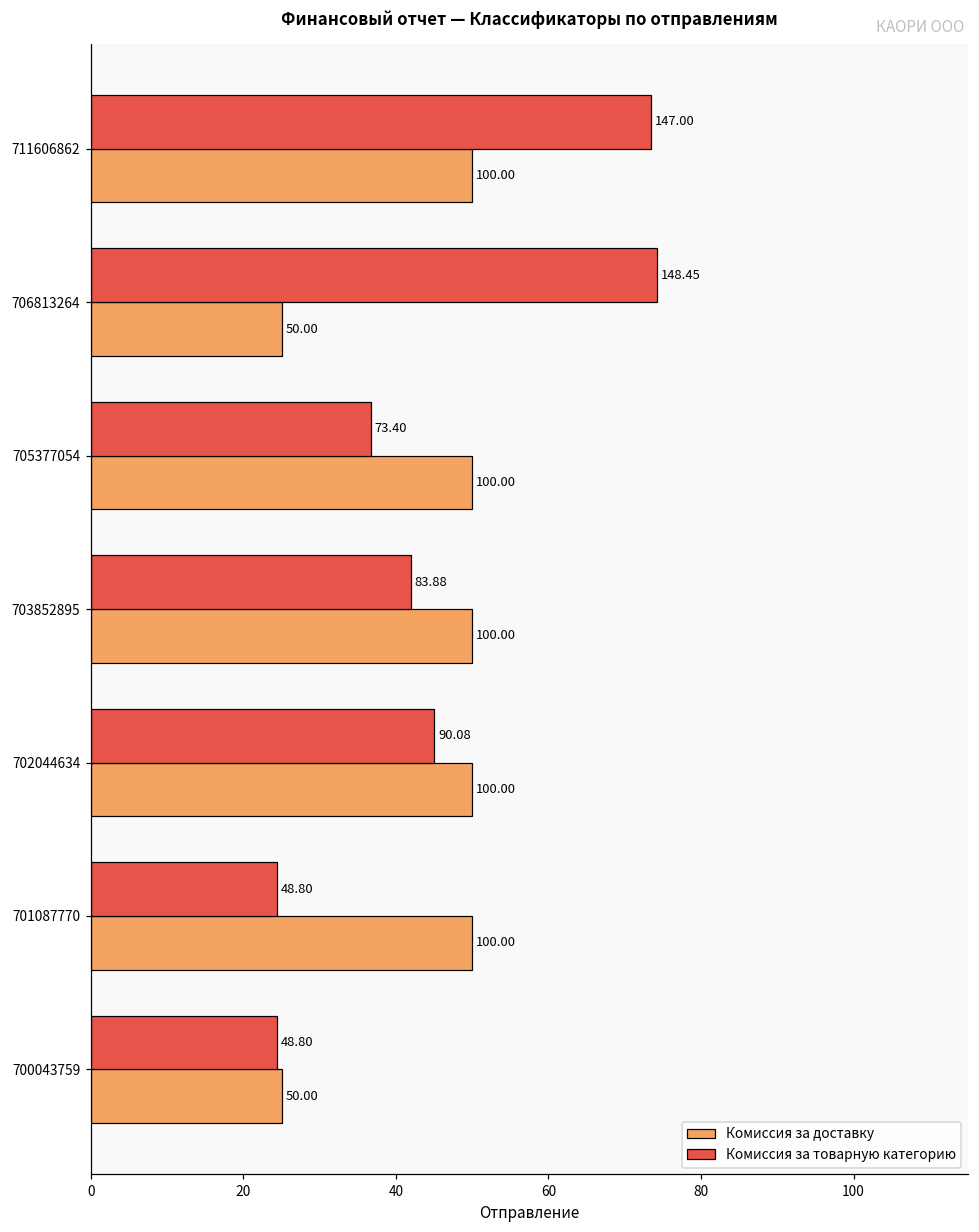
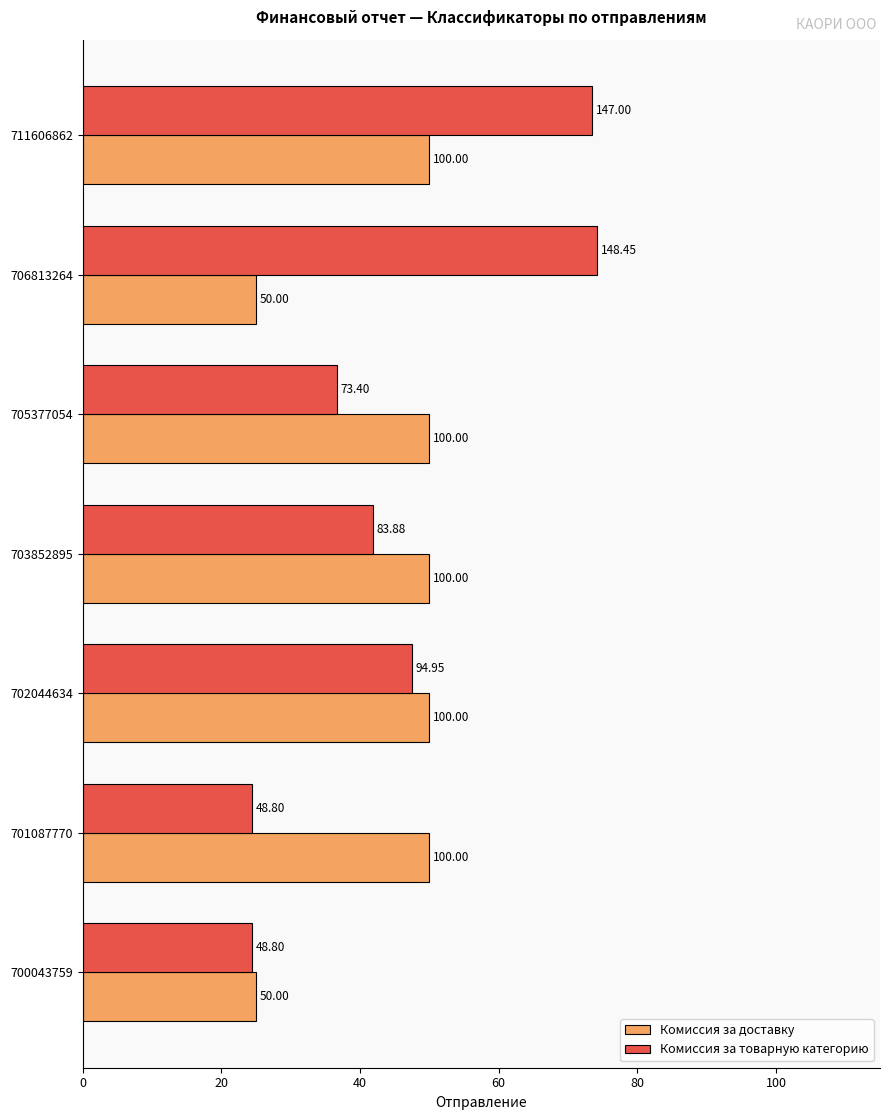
Комиссия за товарную категорию, 702044634: 90.08 -> 94.95
